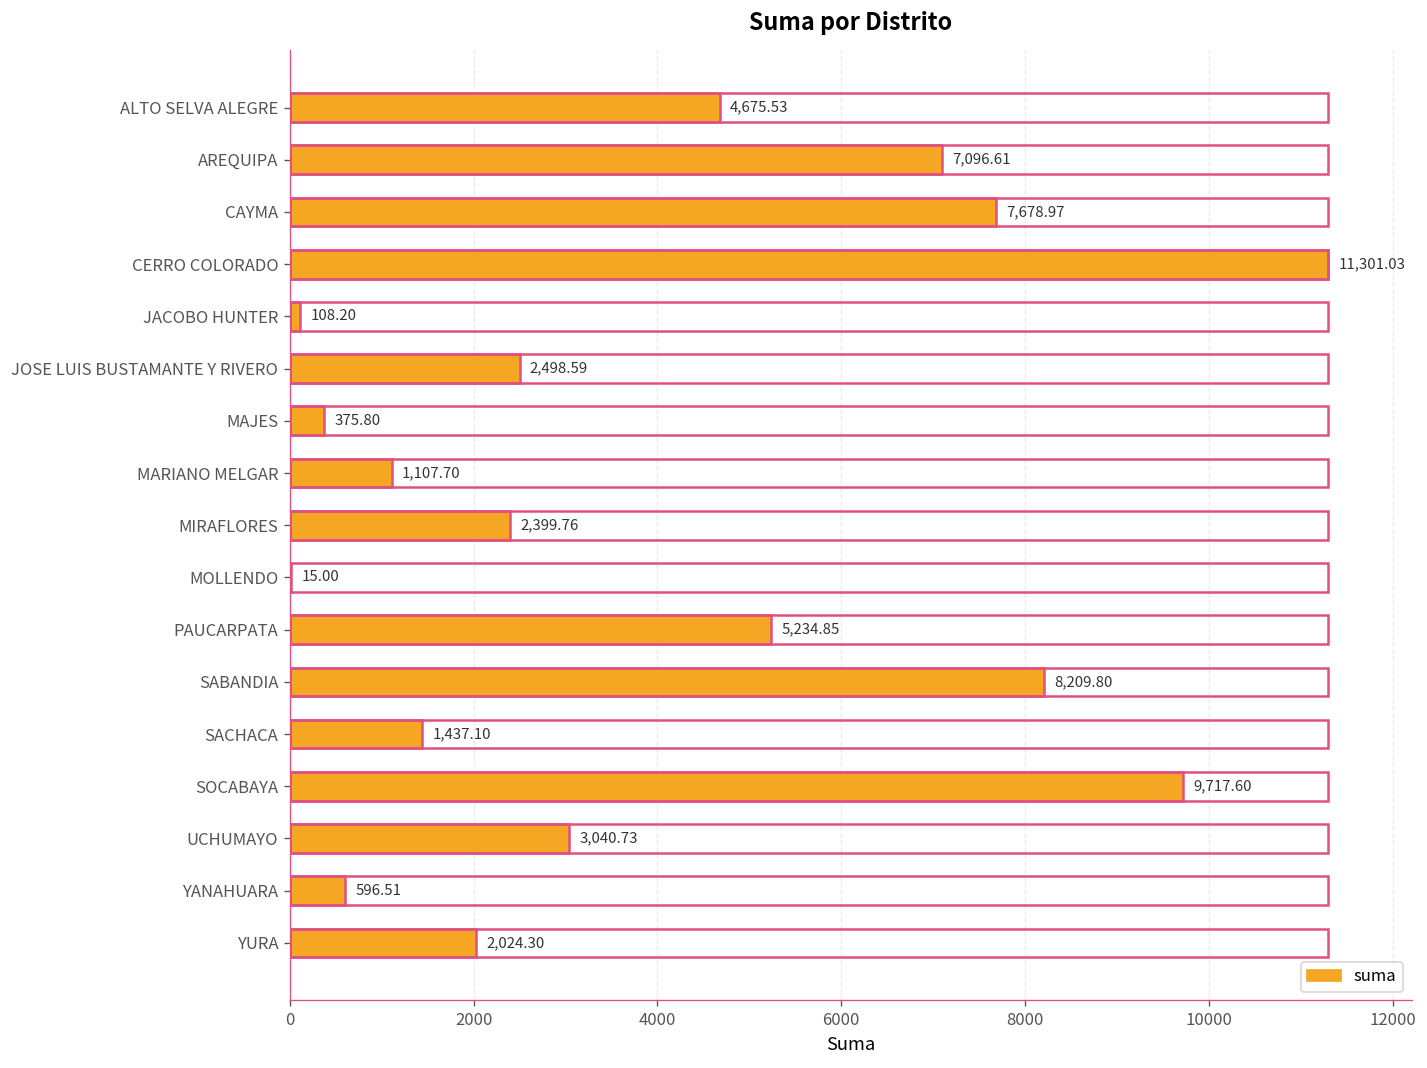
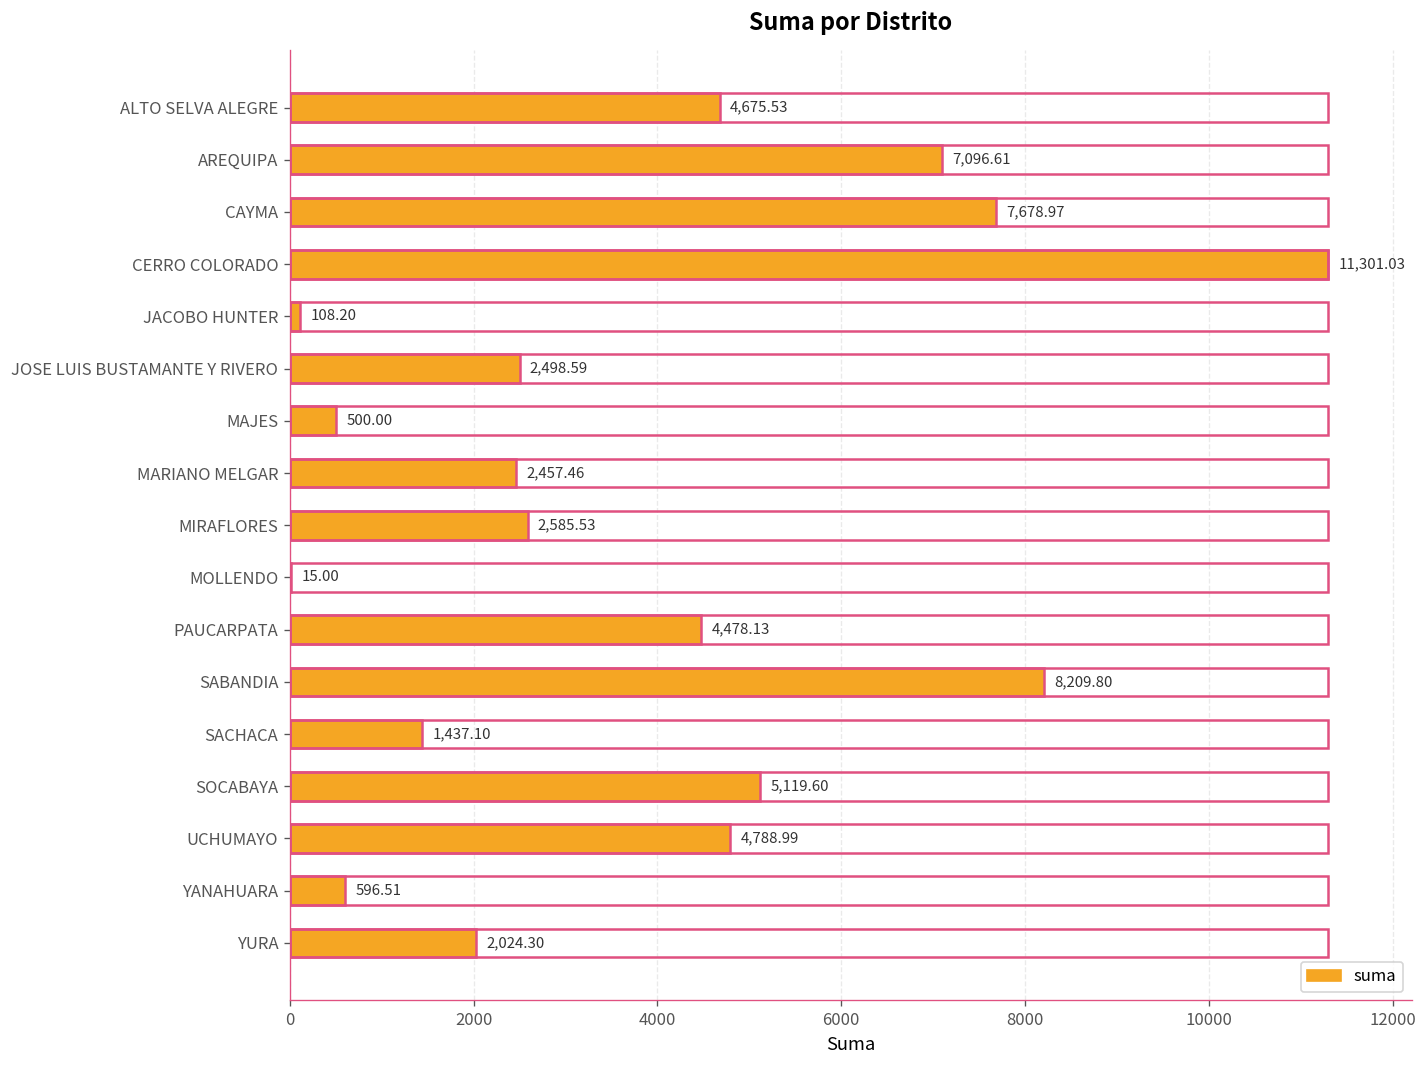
suma, MAJES: 375.80 -> 500.00
suma, MARIANO MELGAR: 1,107.70 -> 2,457.46
suma, MIRAFLORES: 2,399.76 -> 2,585.53
suma, PAUCARPATA: 5,234.85 -> 4,478.13
suma, SOCABAYA: 9,717.60 -> 5,119.60
suma, UCHUMAYO: 3,040.73 -> 4,788.99
